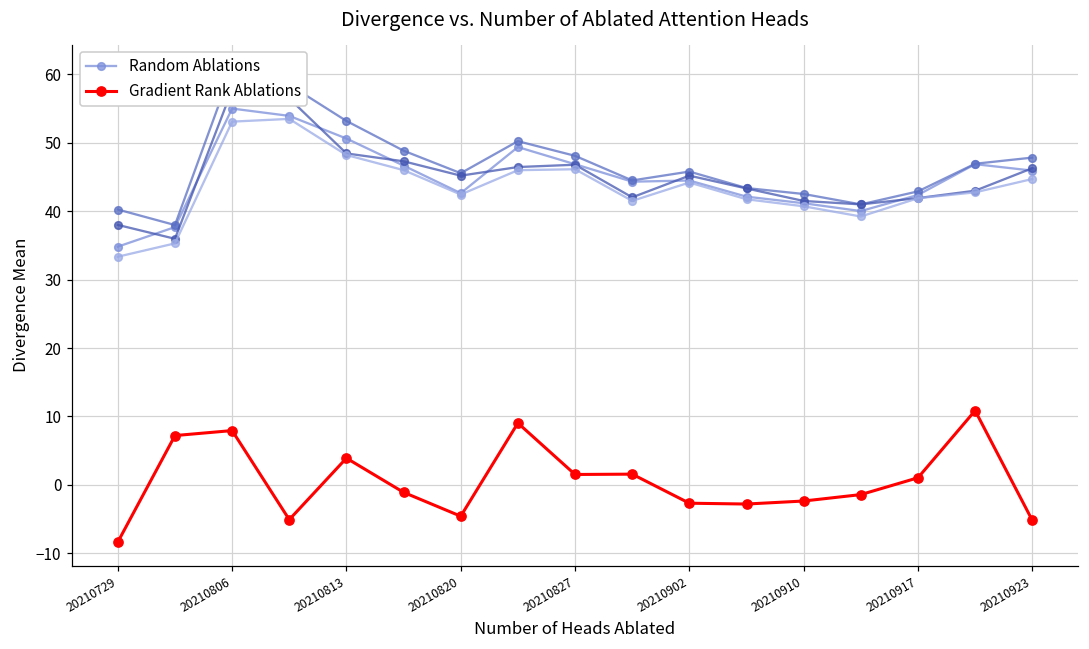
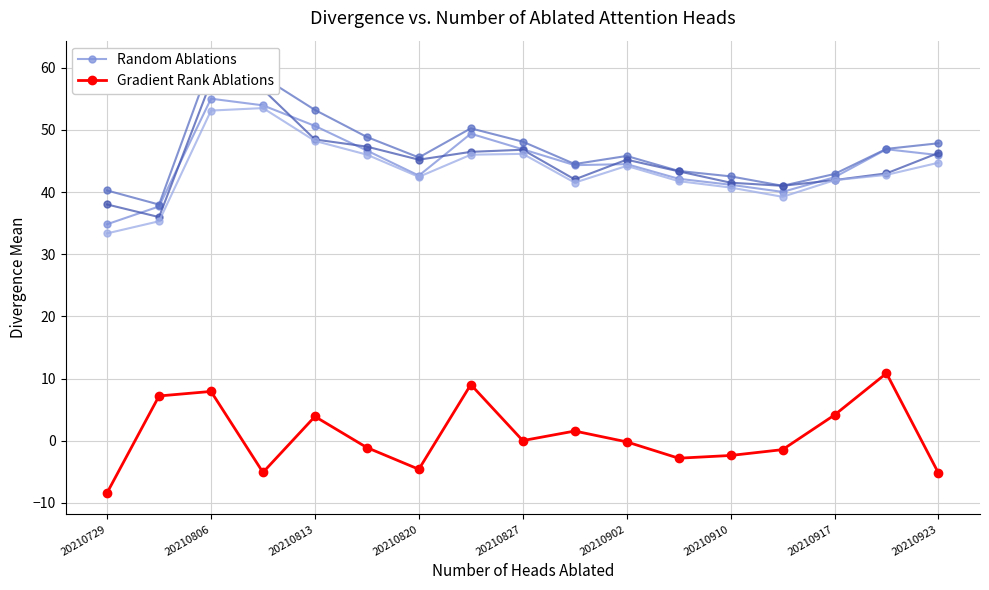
Gradient Rank Ablations, 20210827: 2 -> 0
Gradient Rank Ablations, 20210902: -3 -> 0
Gradient Rank Ablations, 20210917: 1 -> 4
